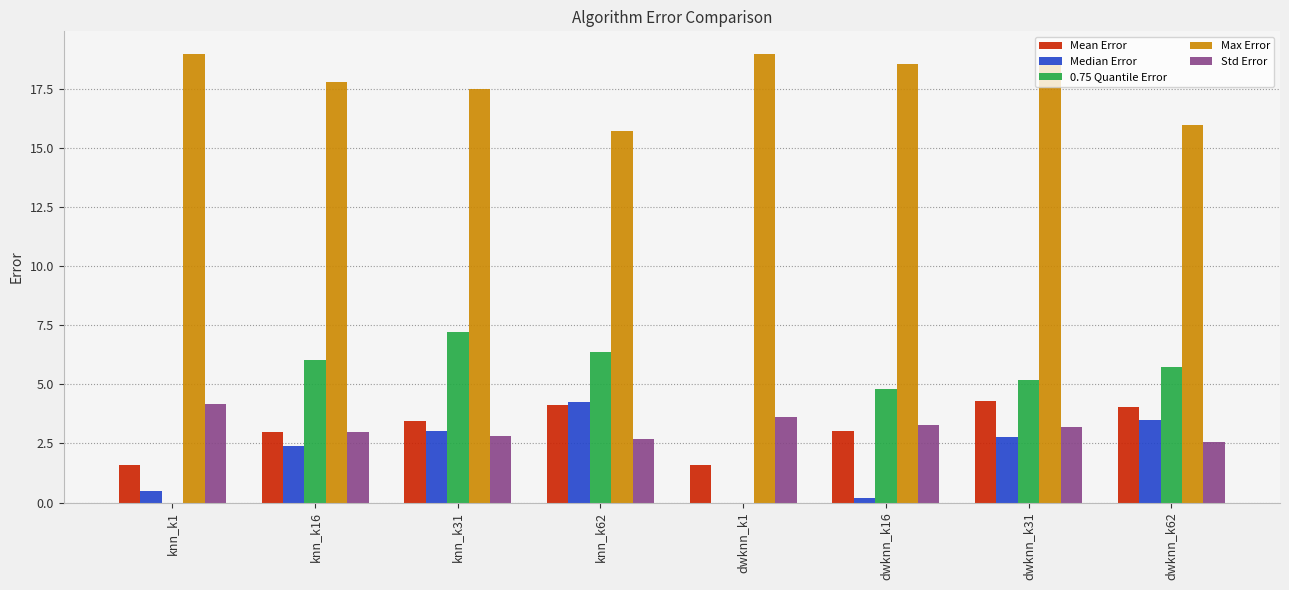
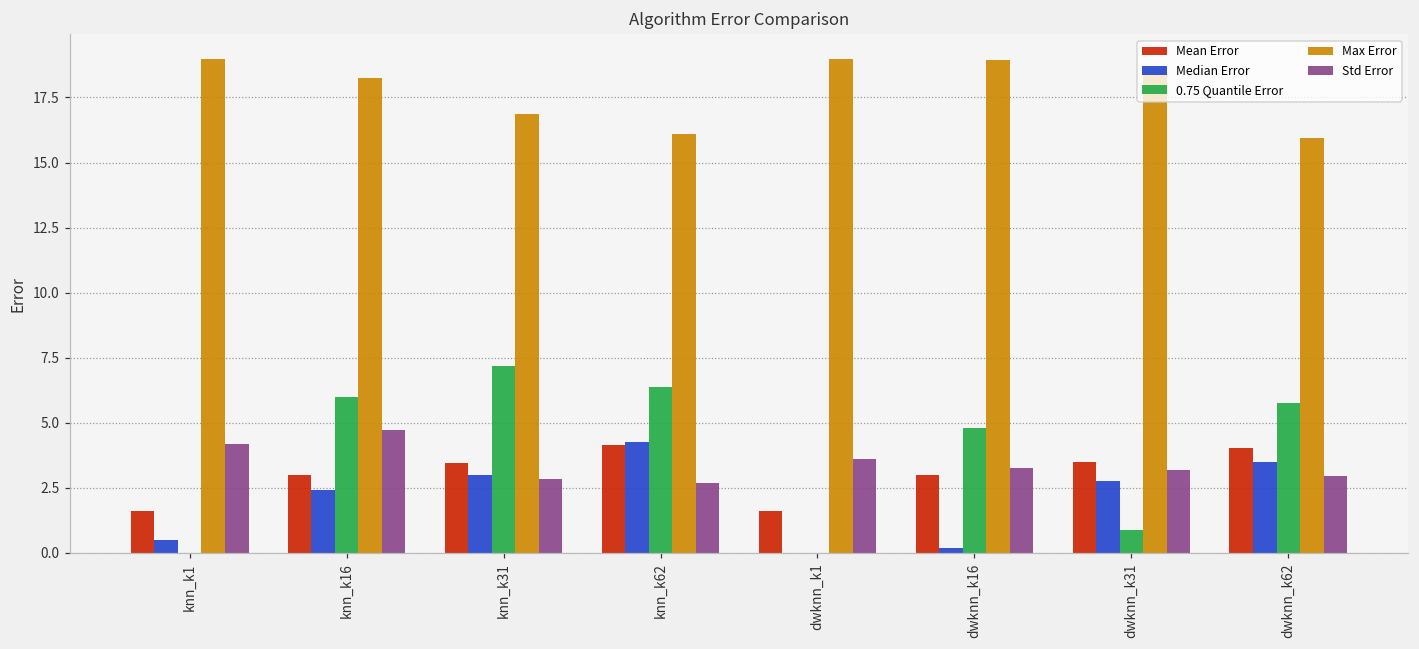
Max Error, knn_k16: 17.8 -> 18.2
Std Error, knn_k16: 3.0 -> 4.7
Max Error, knn_k31: 17.5 -> 16.9
Max Error, knn_k62: 15.7 -> 16.1
Max Error, dwknn_k16: 18.6 -> 18.9
Mean Error, dwknn_k31: 4.3 -> 3.5
0.75 Quantile Error, dwknn_k31: 5.2 -> 0.9
Std Error, dwknn_k62: 2.5 -> 3.0
